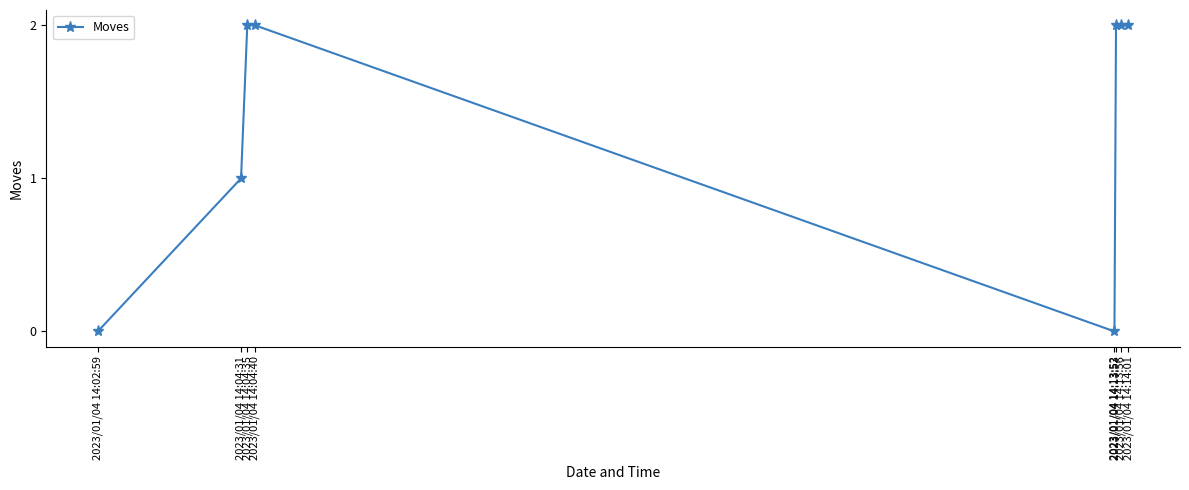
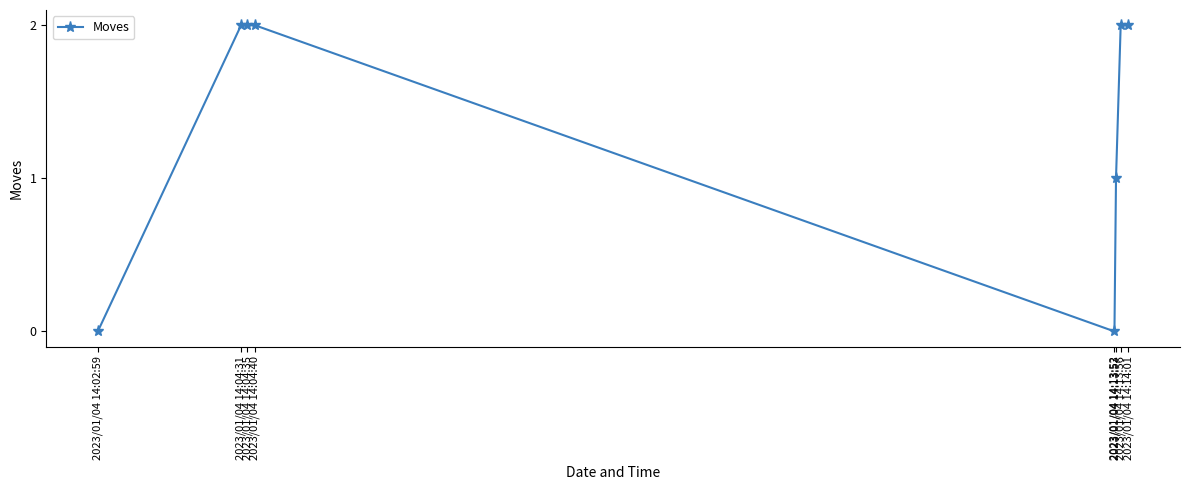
2023/01/04 14:04:31: 1 -> 2
2023/01/04 14:13:53: 2 -> 1
